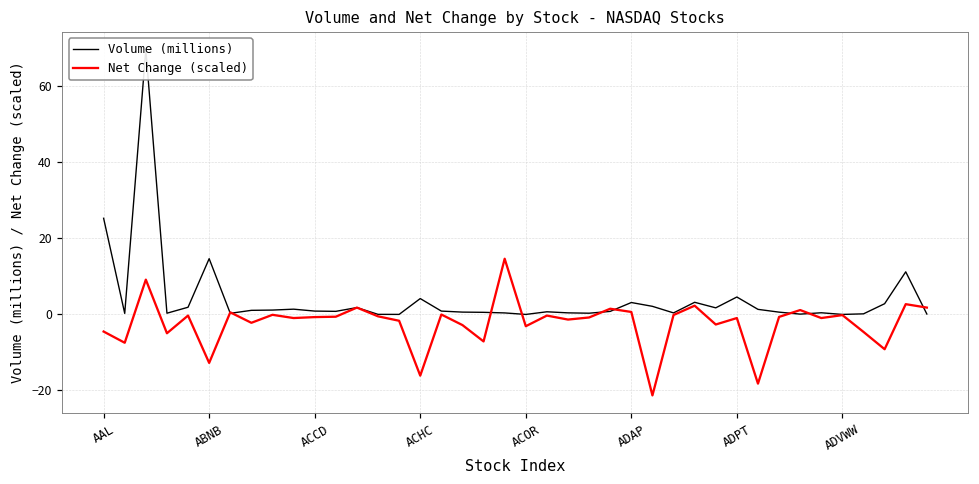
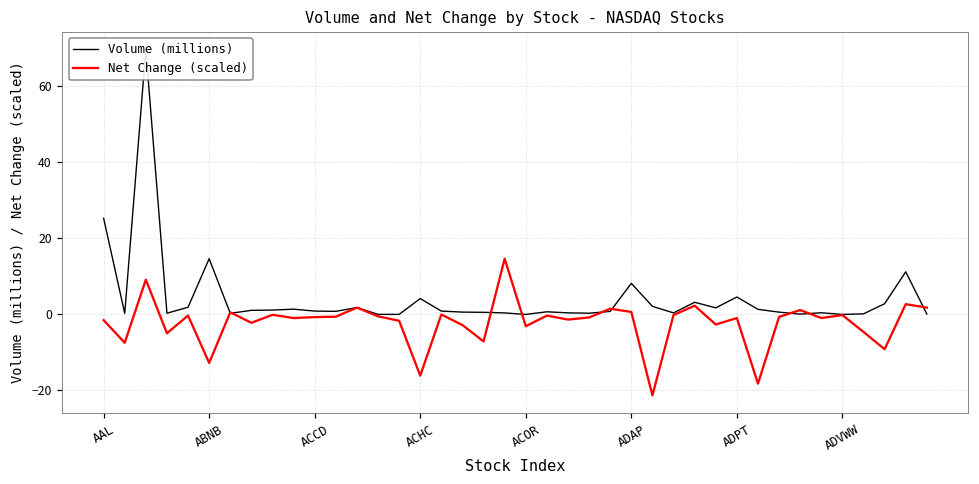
Net Change (scaled), AAL: -5 -> -2
Volume (millions), ADAP: 3 -> 8
